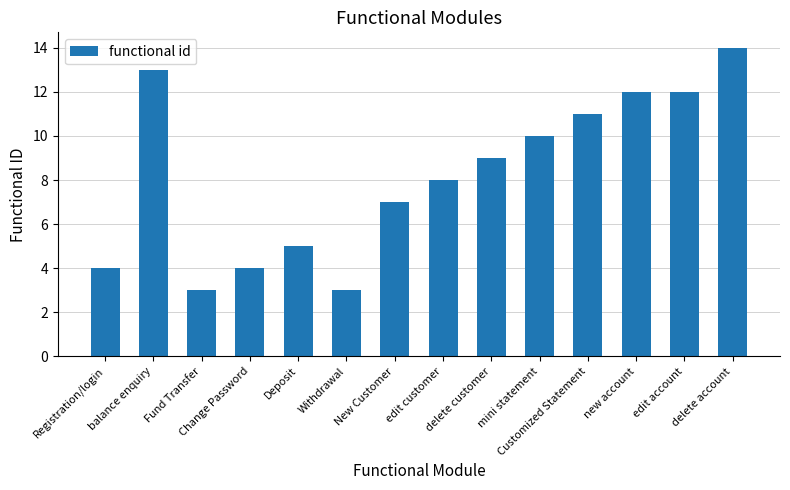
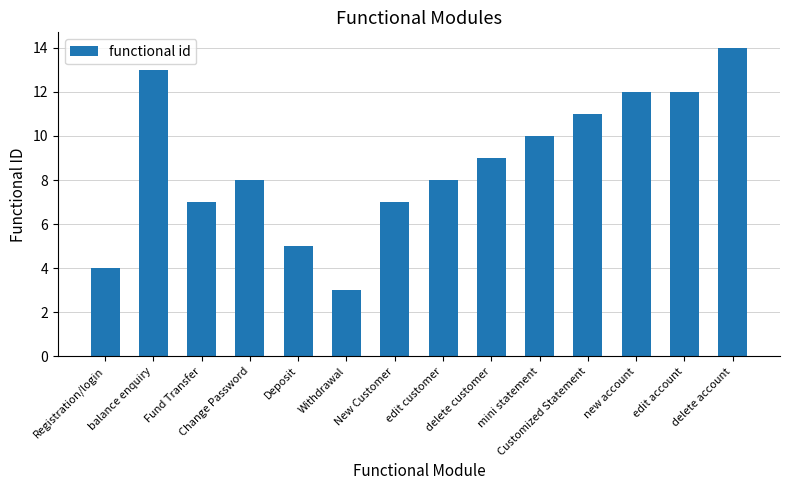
Fund Transfer: 3 -> 7
Change Password: 4 -> 8
